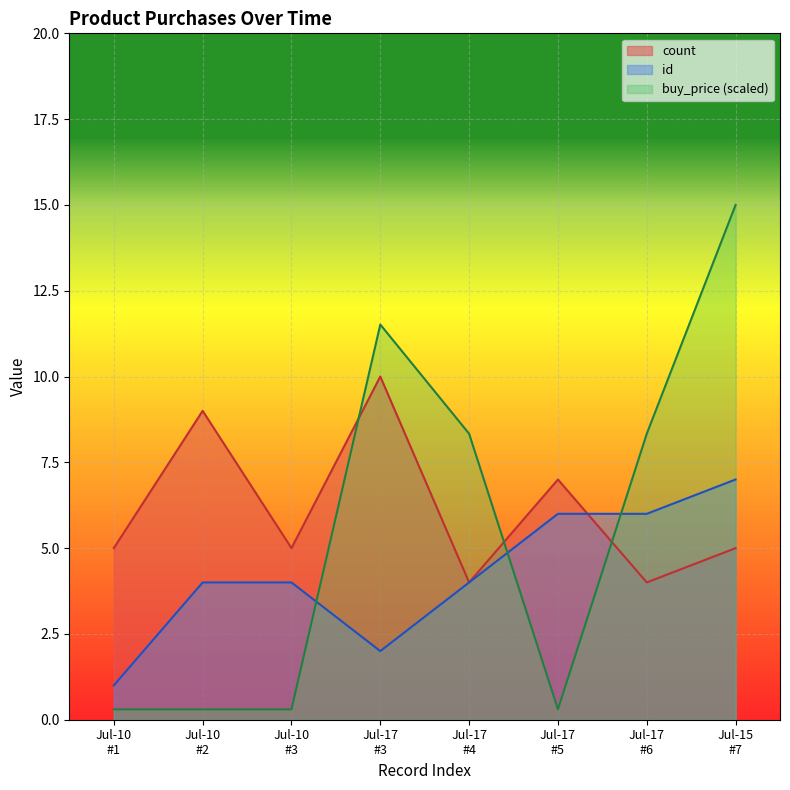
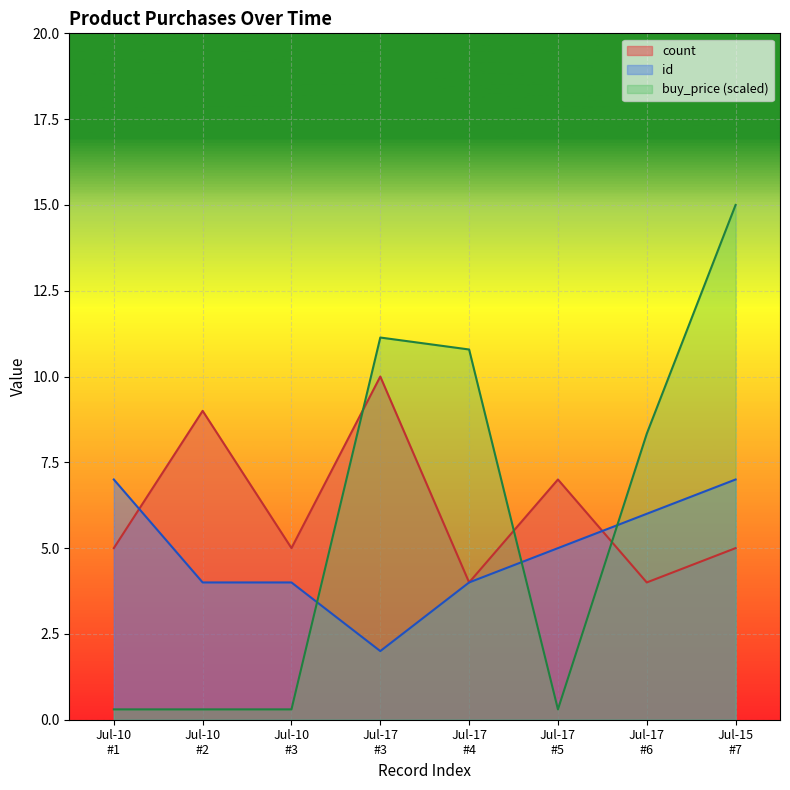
id, Jul-10 #1: 1 -> 7
buy_price (scaled), Jul-17 #3: 11.5 -> 11.1
buy_price (scaled), Jul-17 #4: 8.3 -> 10.8
id, Jul-17 #5: 6 -> 5
